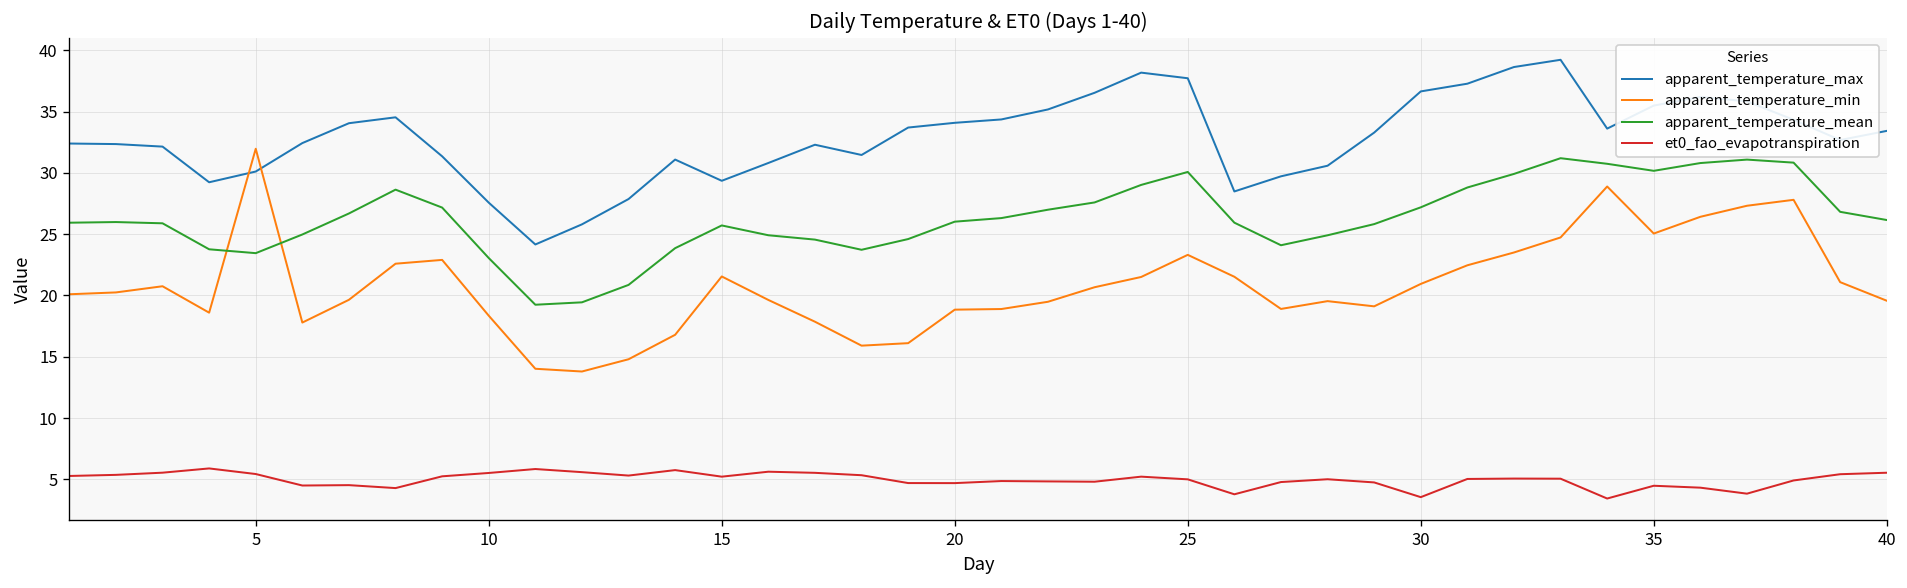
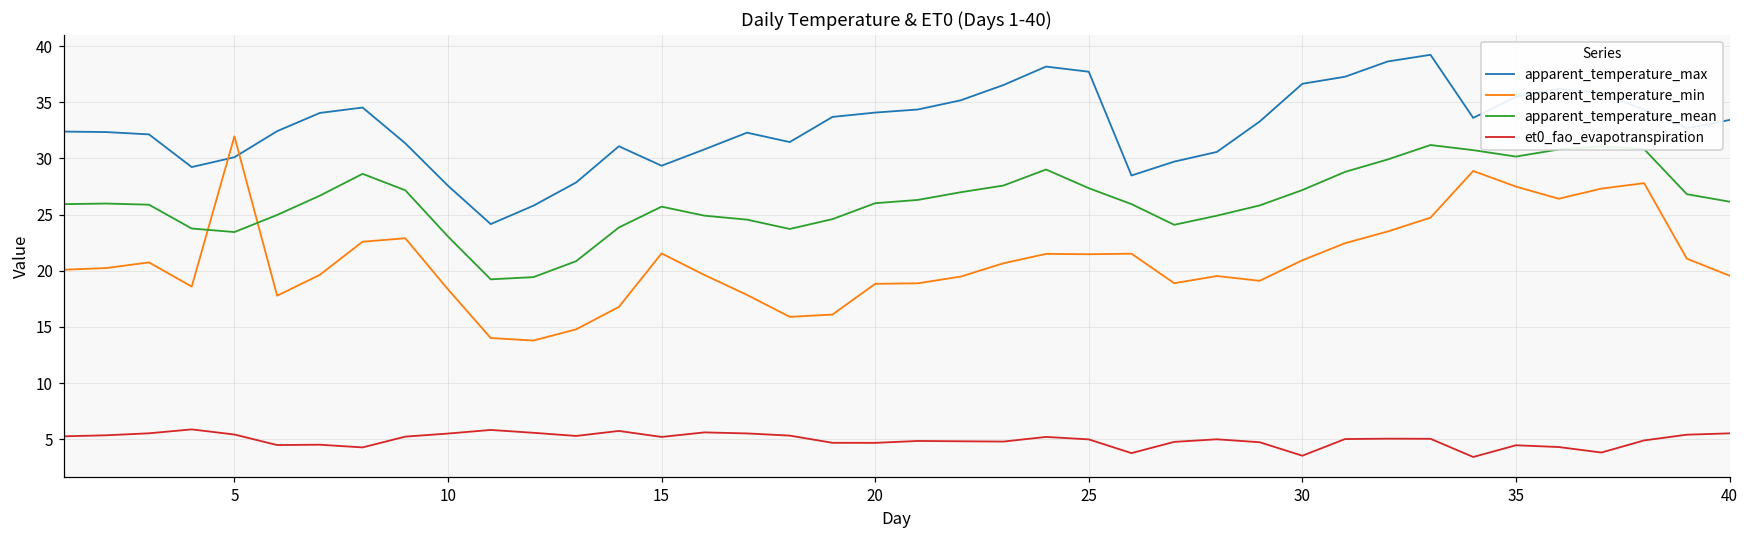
apparent_temperature_min, 25: 23.3 -> 21.5
apparent_temperature_mean, 25: 30.1 -> 27.4
apparent_temperature_min, 35: 25.0 -> 27.5
